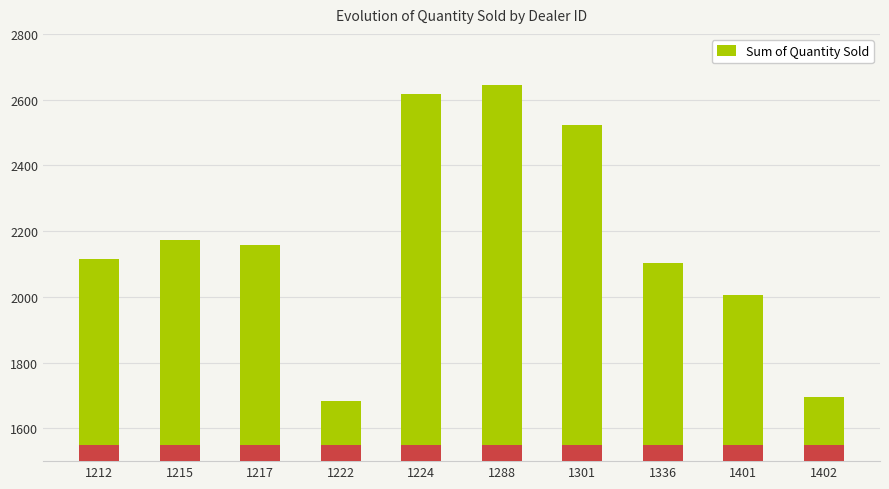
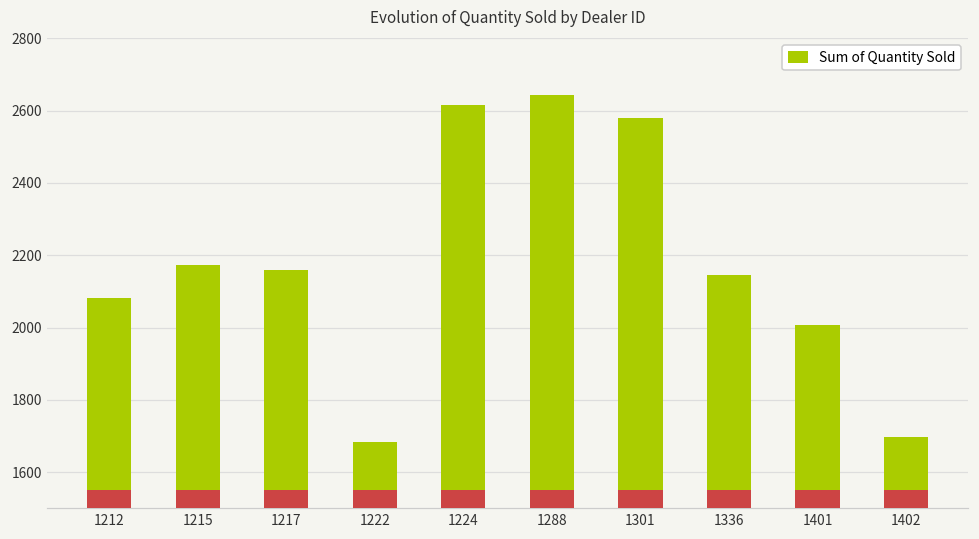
Sum of Quantity Sold, 1212: 2120 -> 2080
Sum of Quantity Sold, 1301: 2520 -> 2580
Sum of Quantity Sold, 1336: 2100 -> 2150
